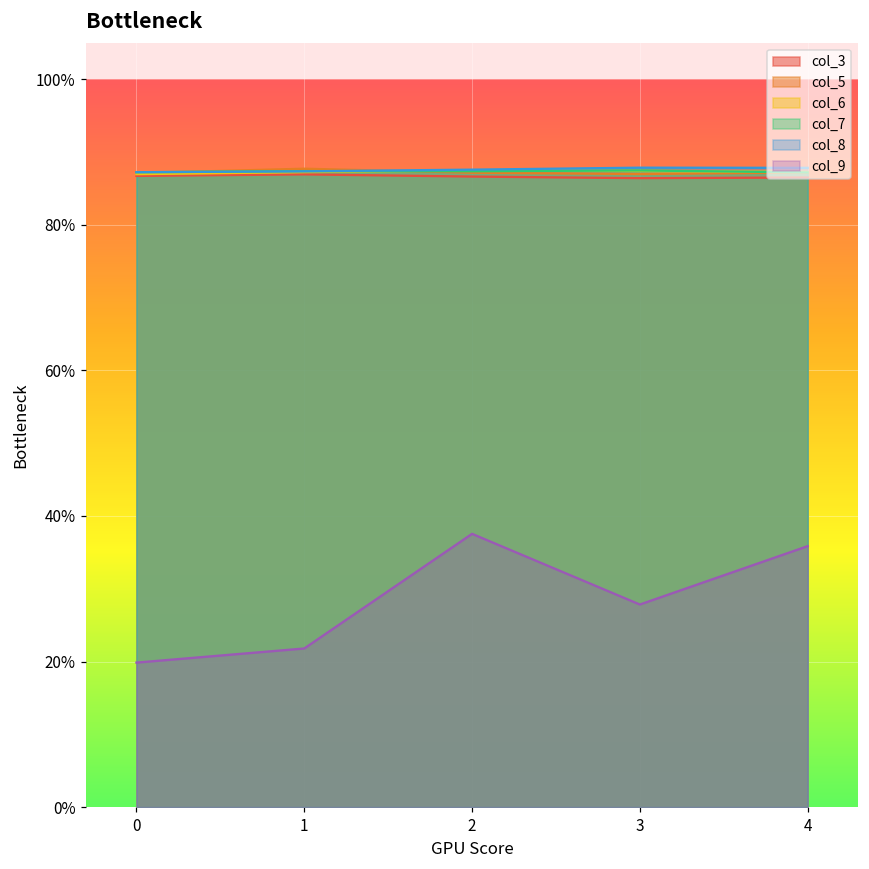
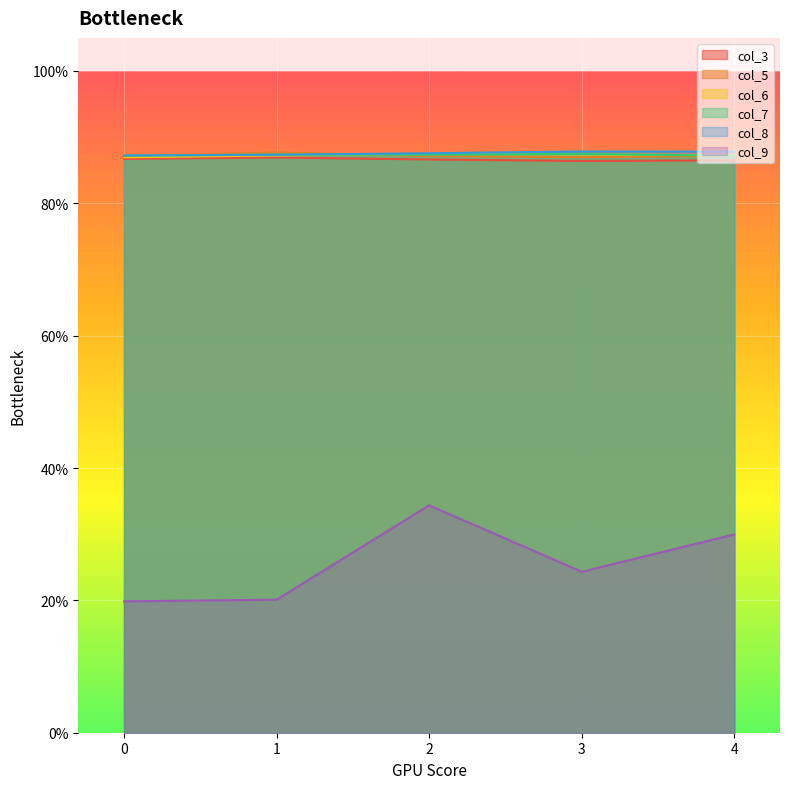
col_9, 1: 22% -> 20%
col_9, 2: 38% -> 34%
col_9, 3: 28% -> 24%
col_9, 4: 36% -> 30%
